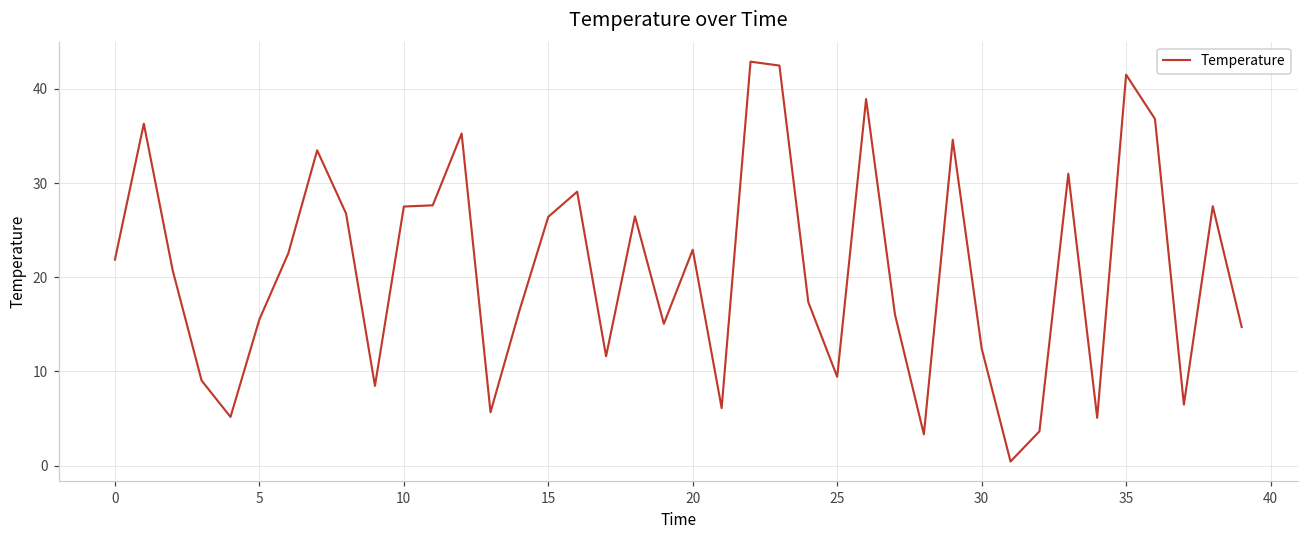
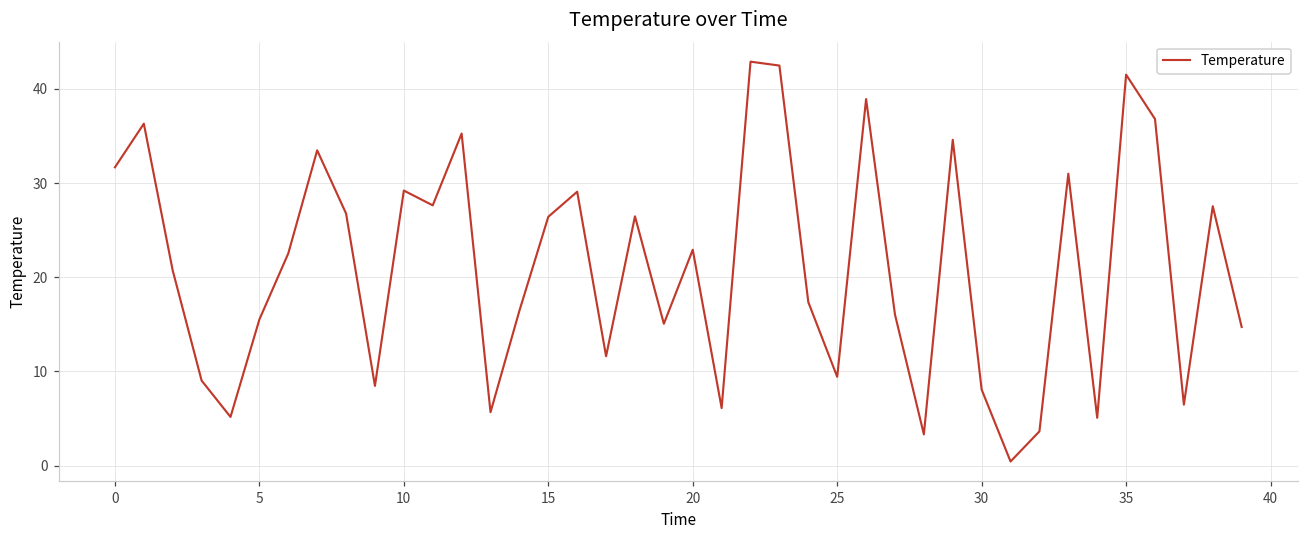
0: 22 -> 32
10: 28 -> 29
30: 12 -> 8
